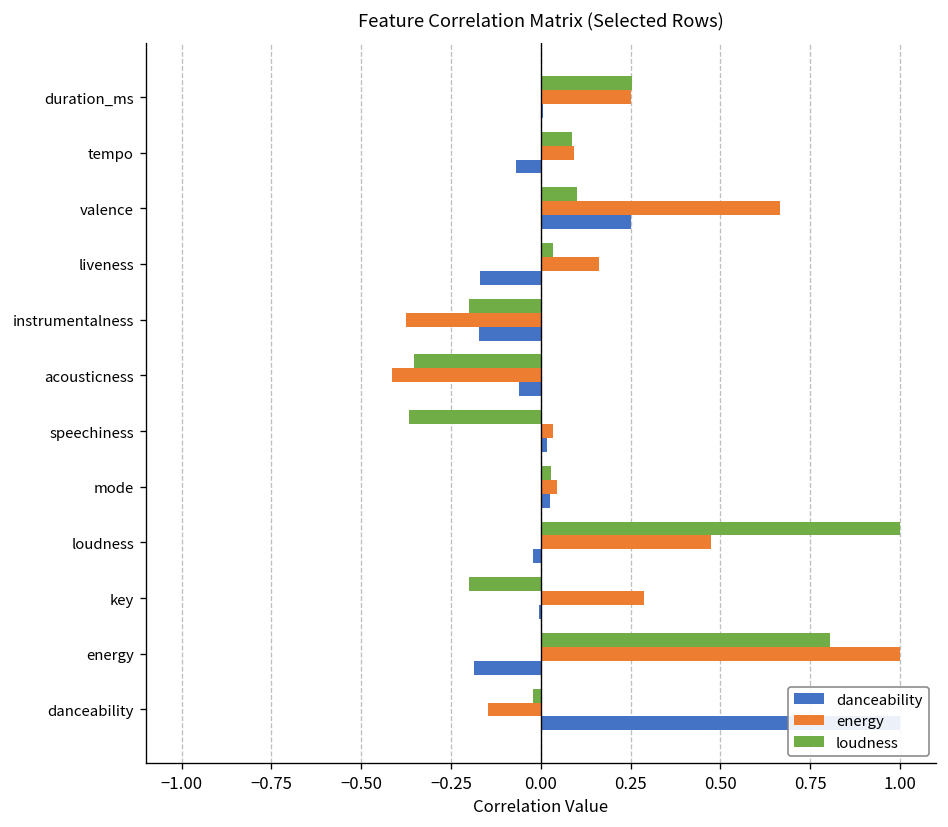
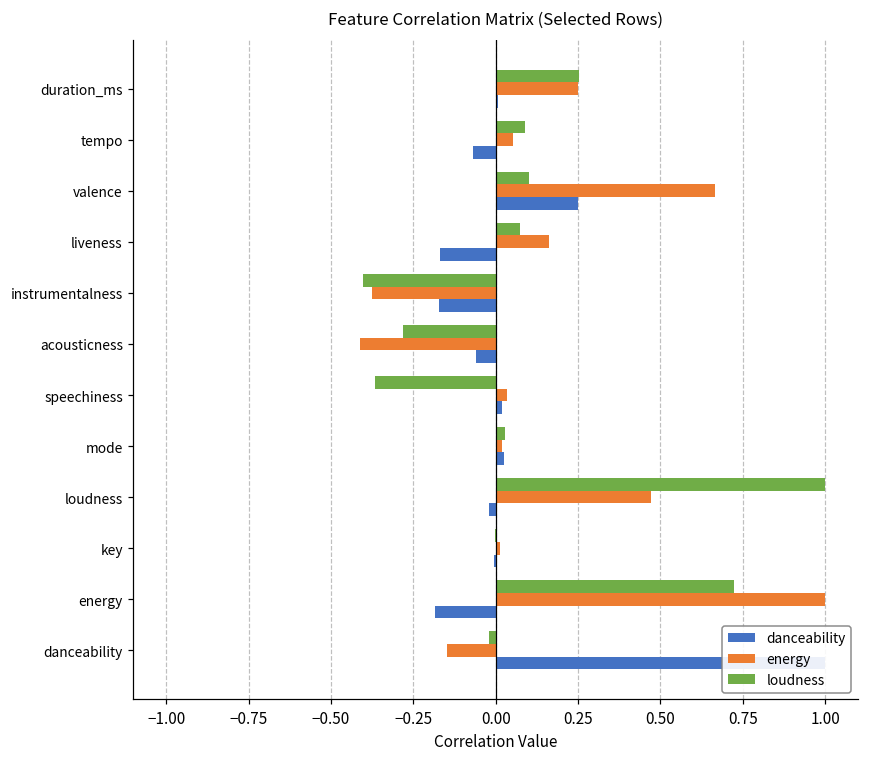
energy, tempo: 0.09 -> 0.05
loudness, liveness: 0.03 -> 0.07
loudness, instrumentalness: -0.20 -> -0.40
loudness, acousticness: -0.35 -> -0.28
energy, mode: 0.05 -> 0.02
loudness, key: -0.20 -> 0.00
energy, key: 0.29 -> 0.01
loudness, energy: 0.80 -> 0.72
